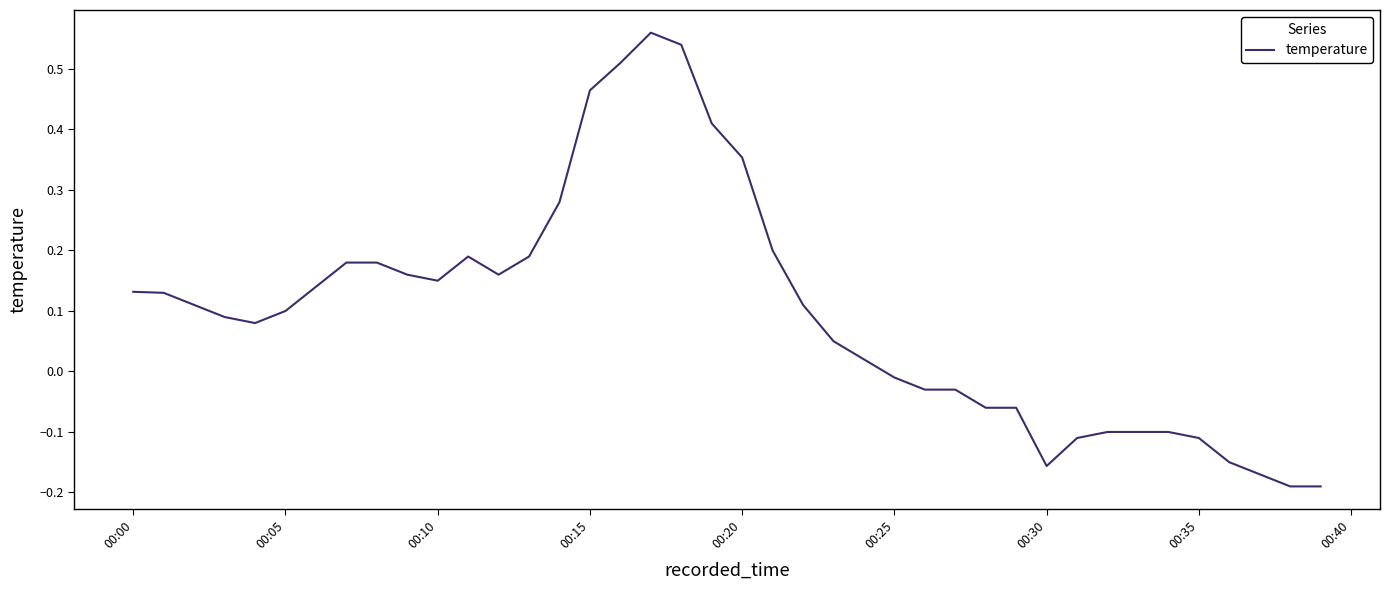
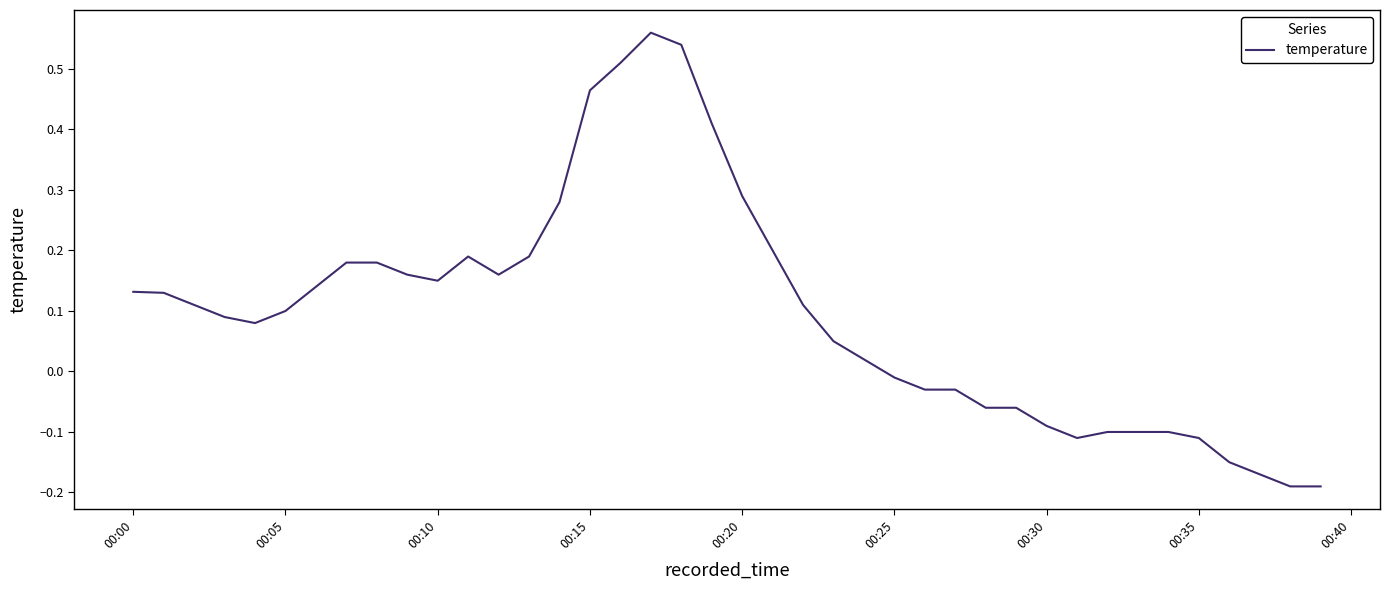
00:20: 0.35 -> 0.29
00:30: -0.16 -> -0.09
